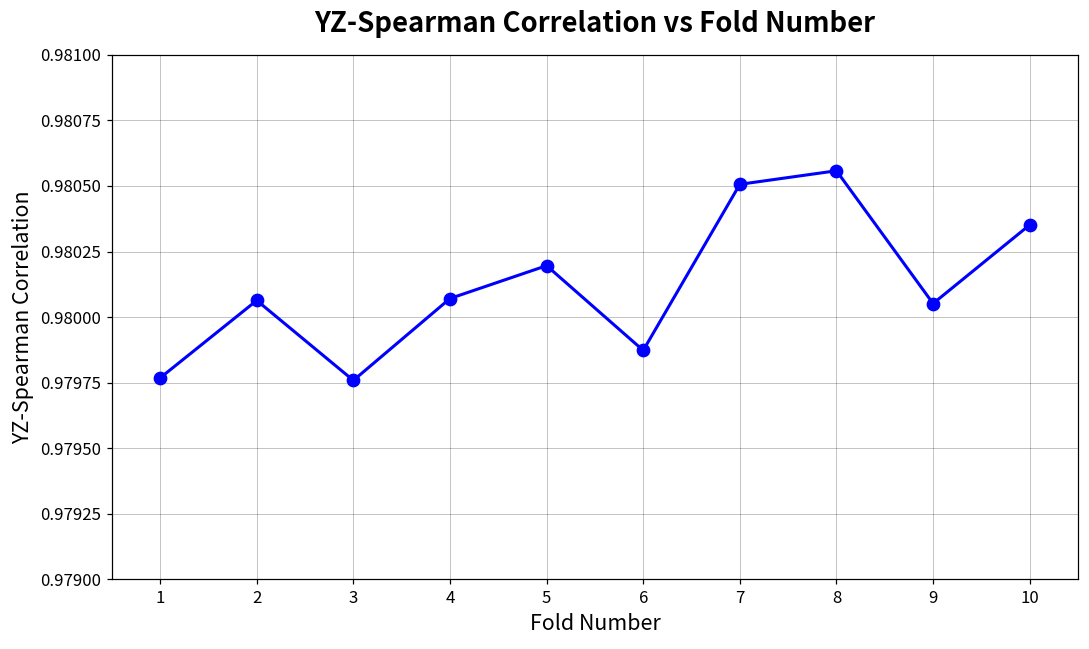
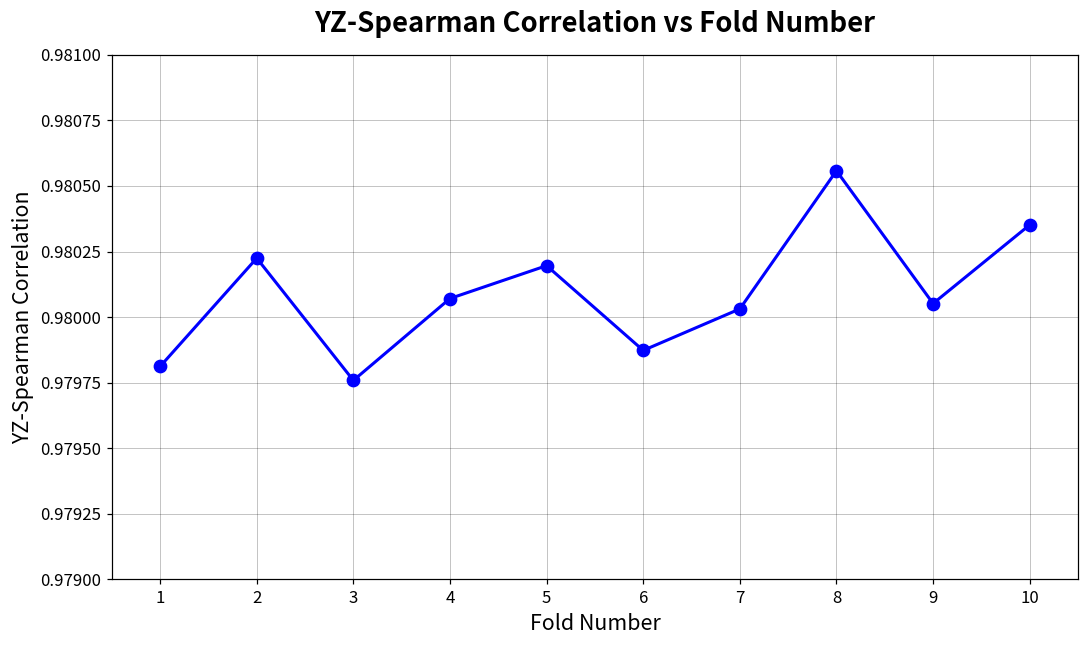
1: 0.97977 -> 0.97981
2: 0.98006 -> 0.98022
7: 0.98051 -> 0.98003
